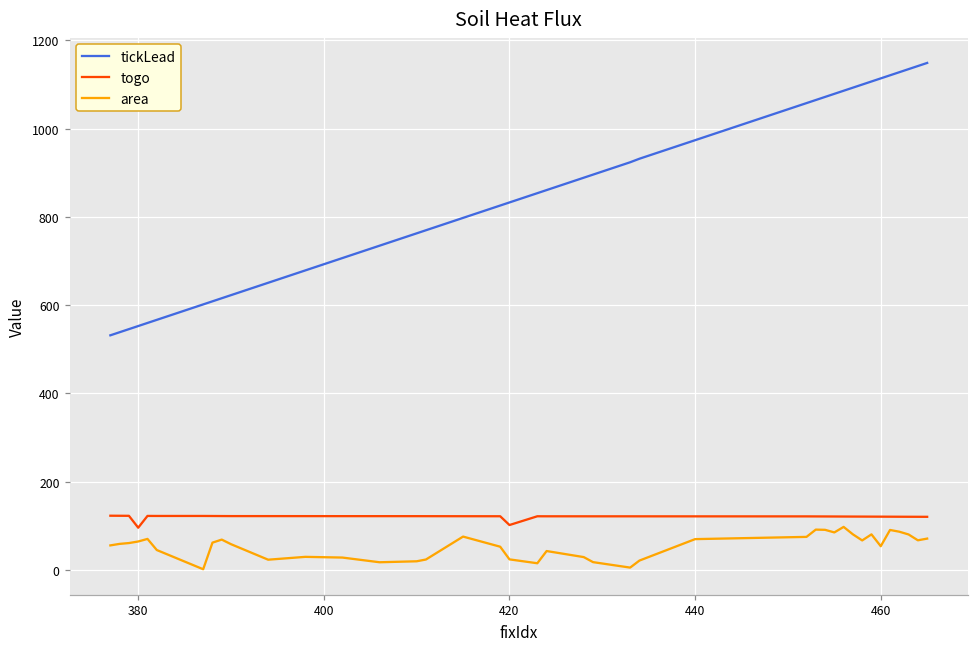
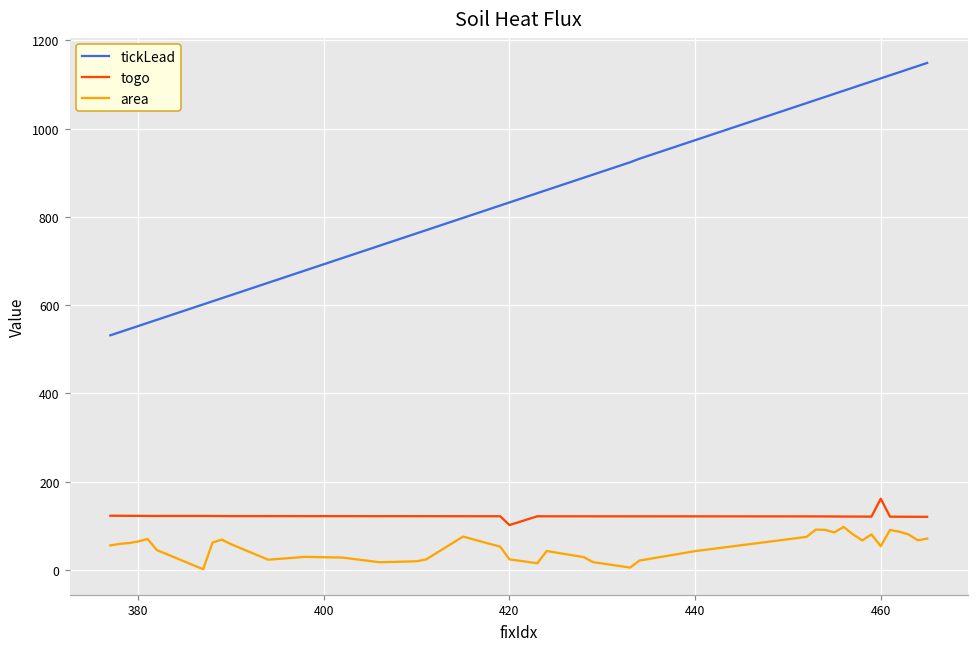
togo, 380: 100 -> 120
area, 440: 70 -> 40
togo, 460: 120 -> 160
